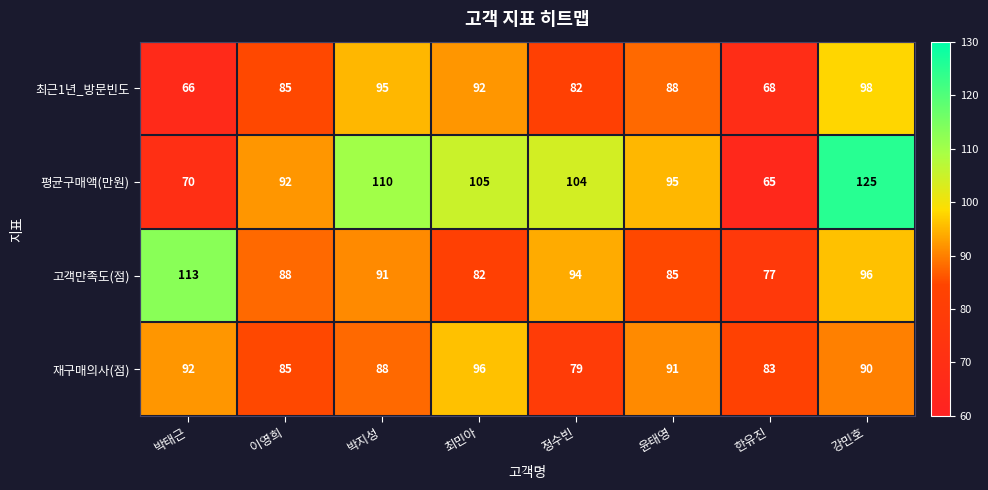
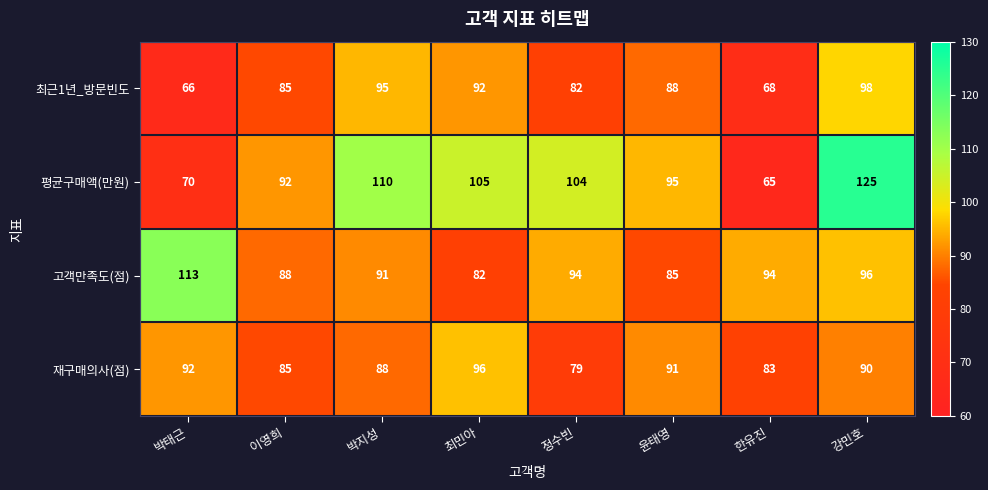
고객만족도(점), 한유진: 77 -> 94
